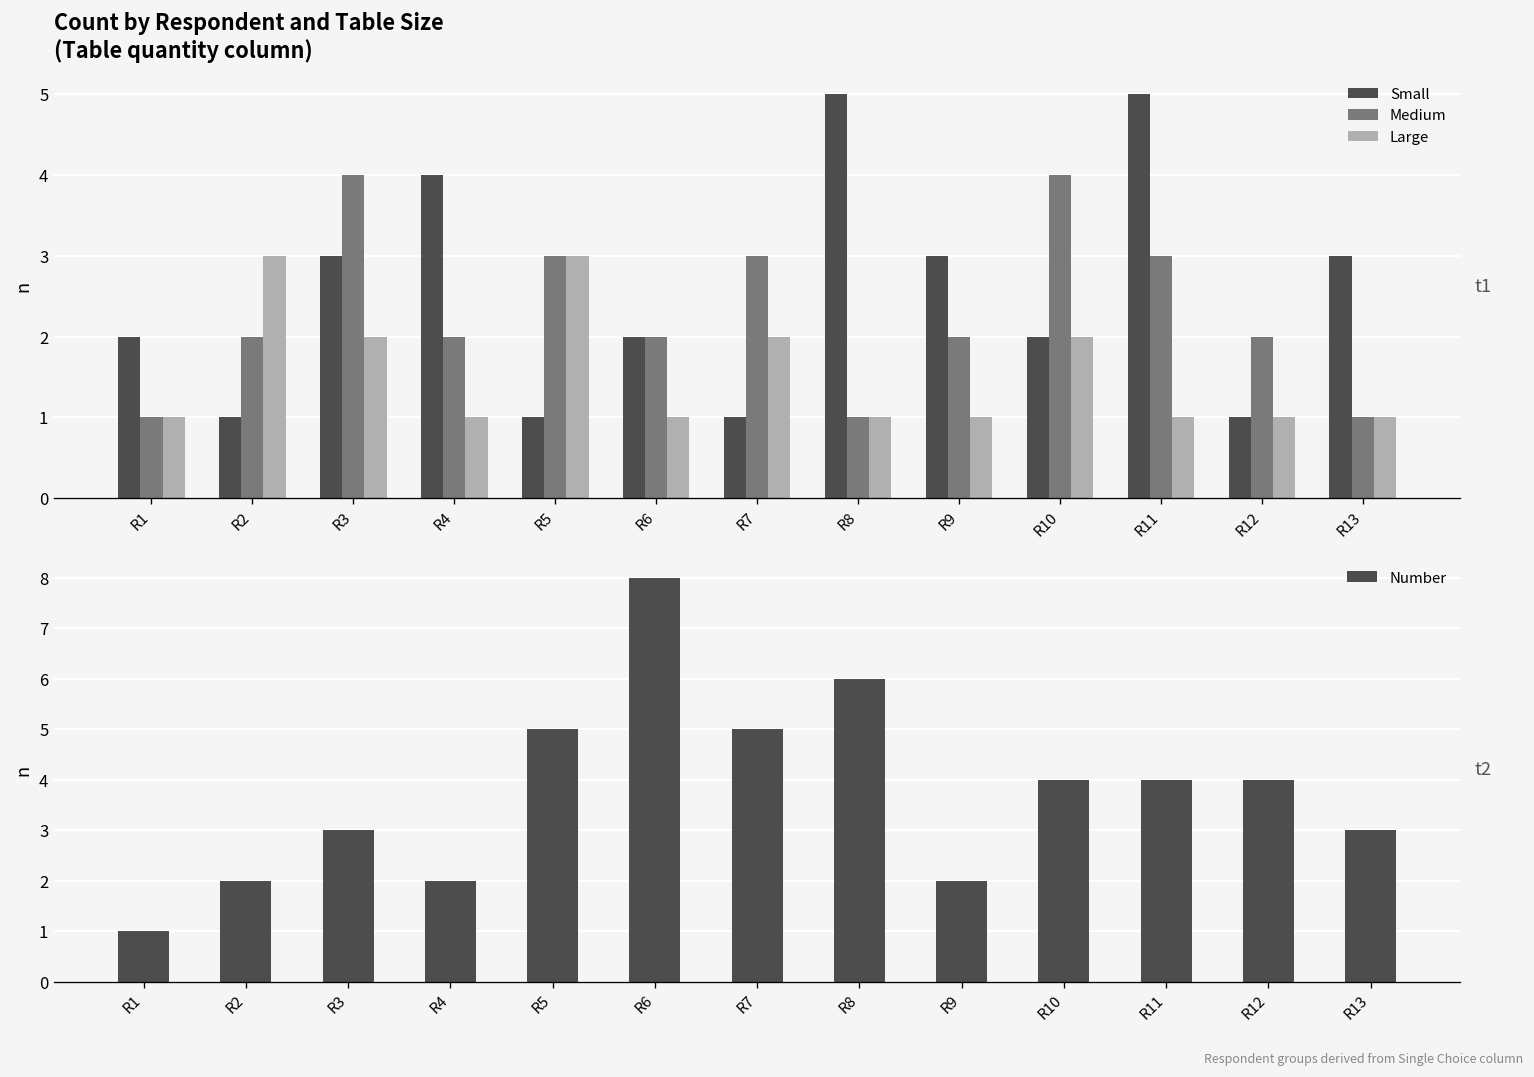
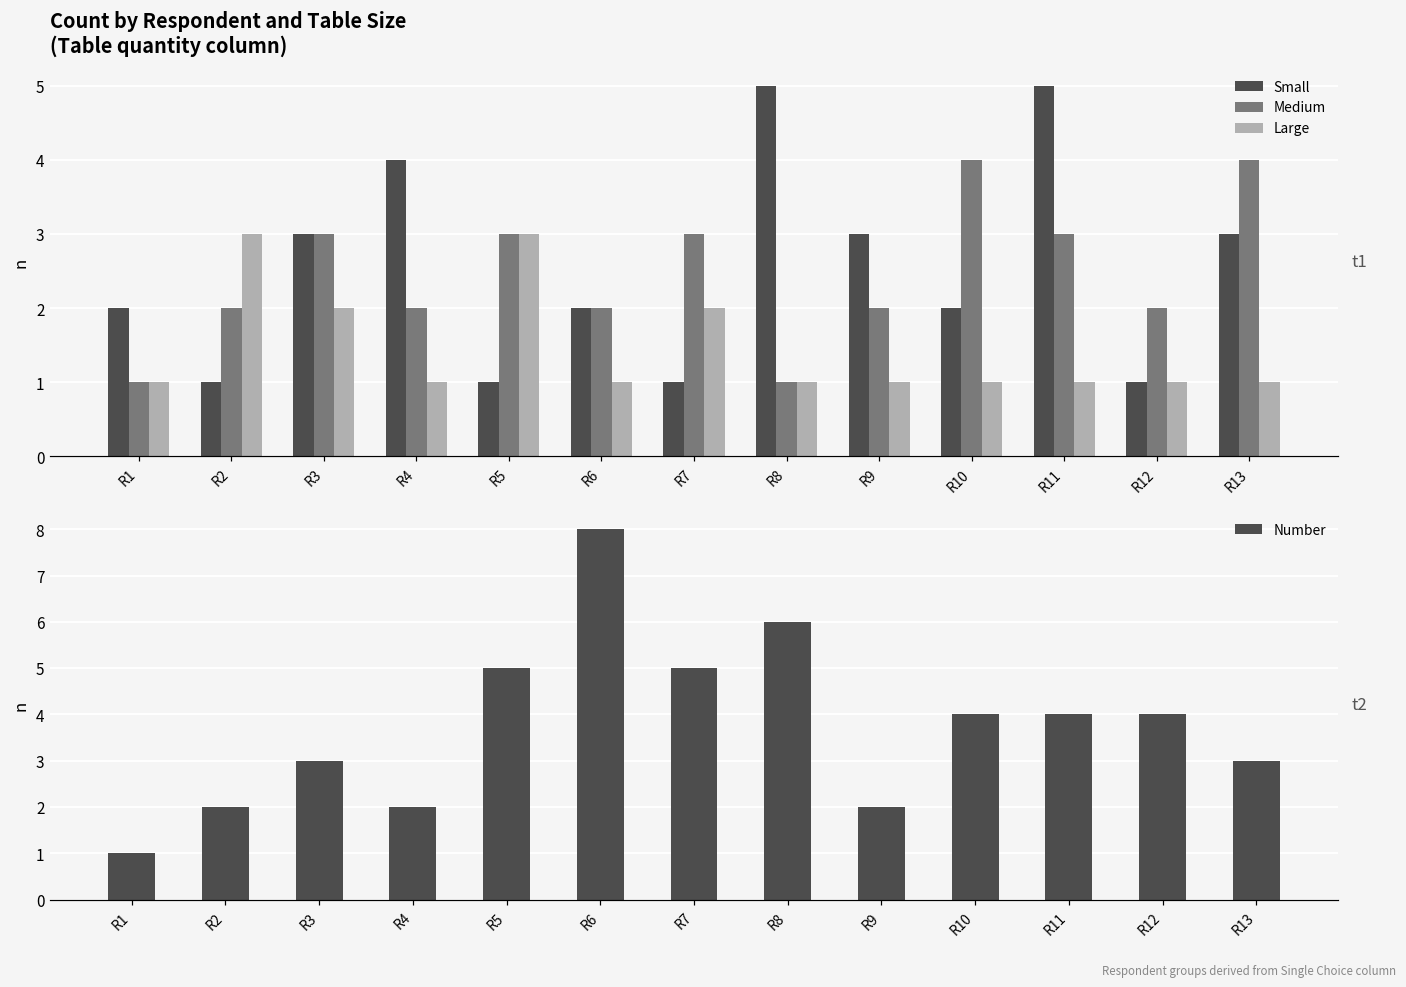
Count by Respondent and Table Size (Table quantity column), Medium, R3: 4 -> 3
Count by Respondent and Table Size (Table quantity column), Large, R10: 2 -> 1
Count by Respondent and Table Size (Table quantity column), Medium, R13: 1 -> 4
